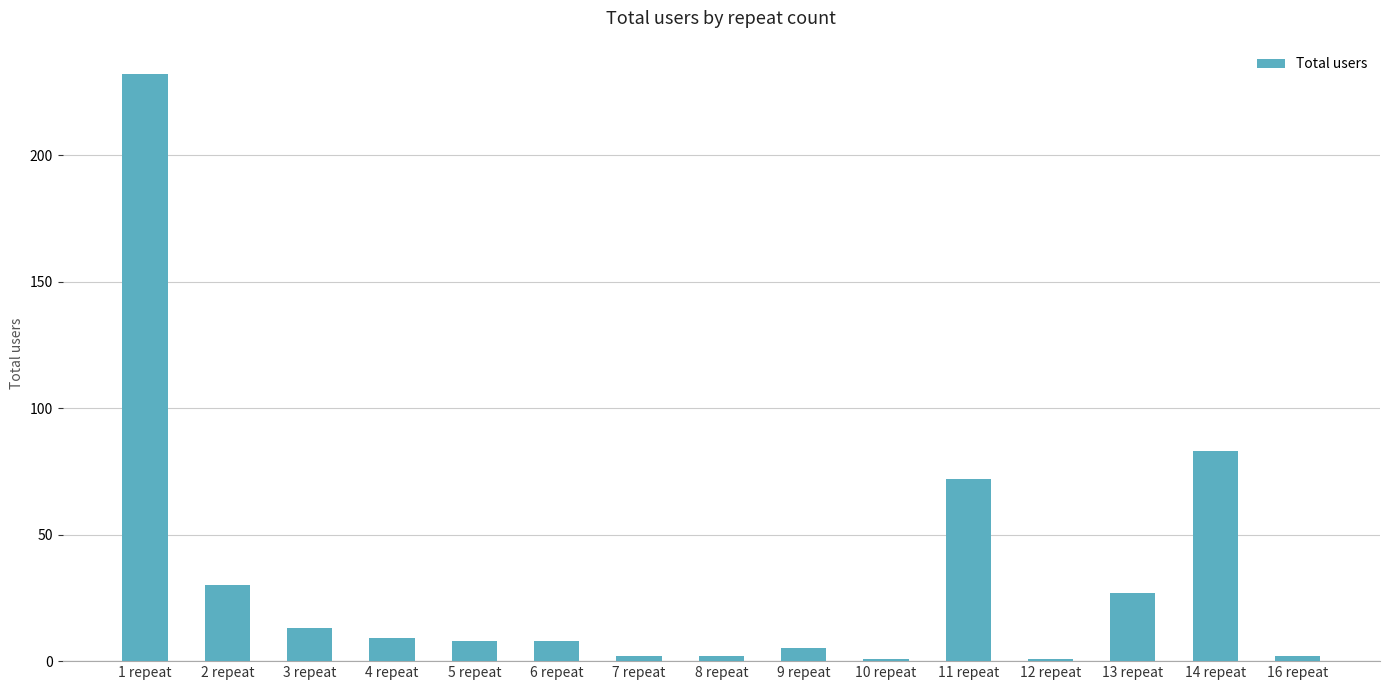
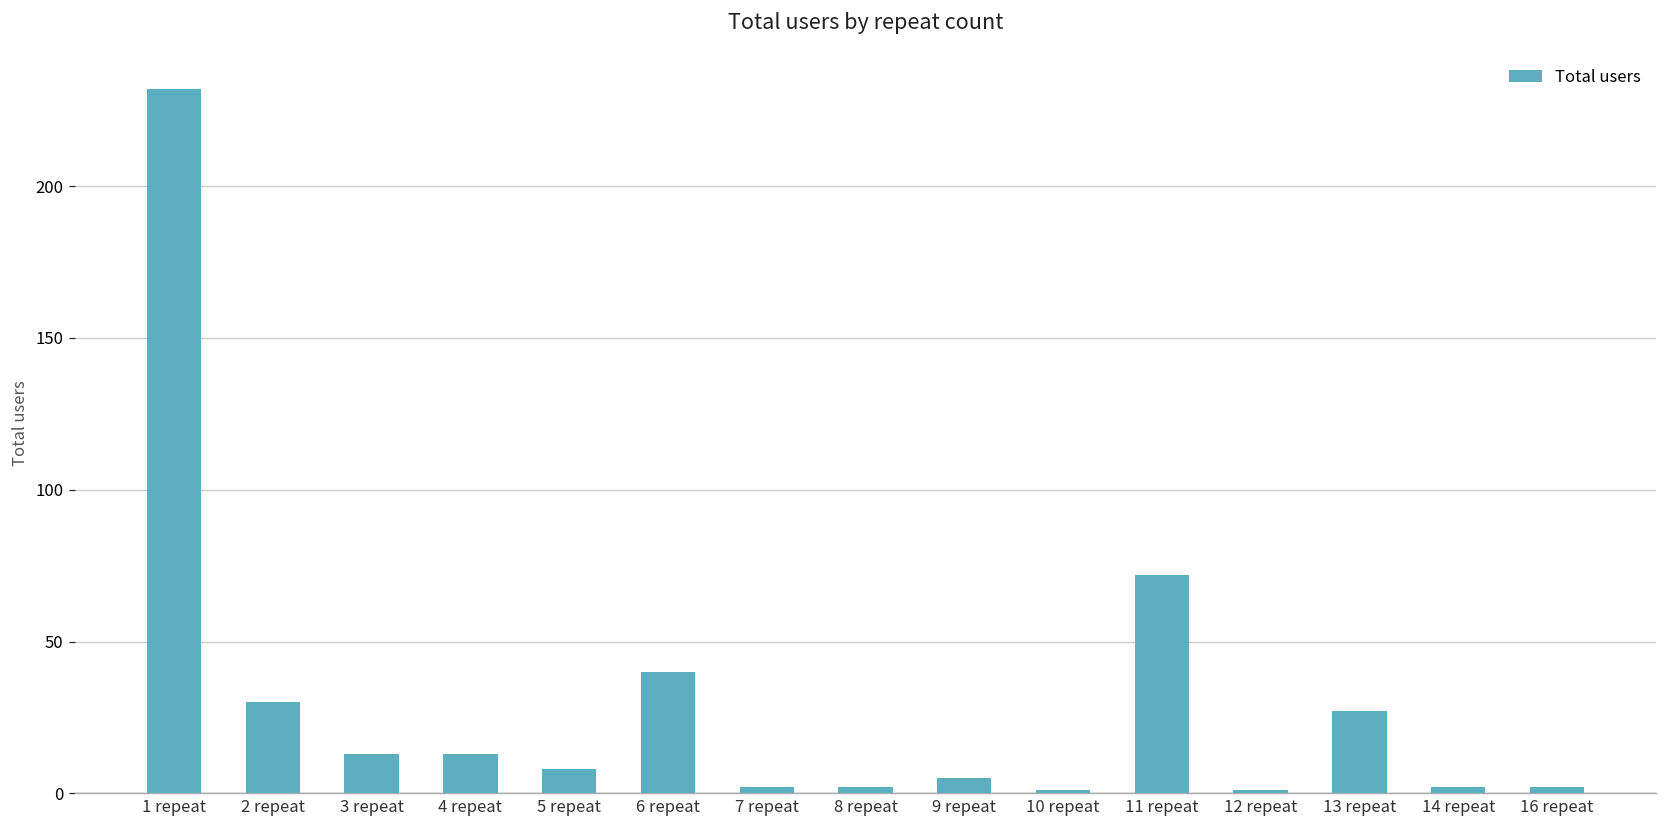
4 repeat: 9 -> 13
6 repeat: 8 -> 40
14 repeat: 83 -> 2
